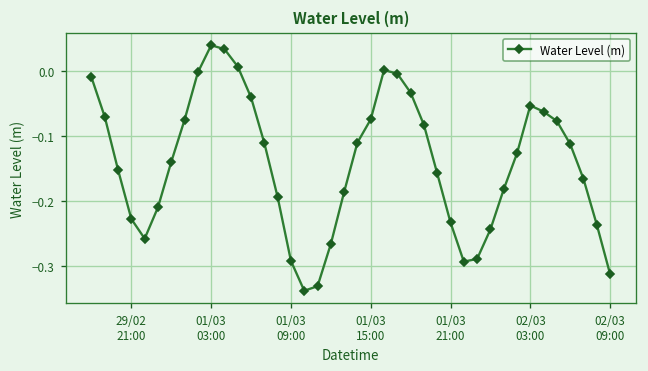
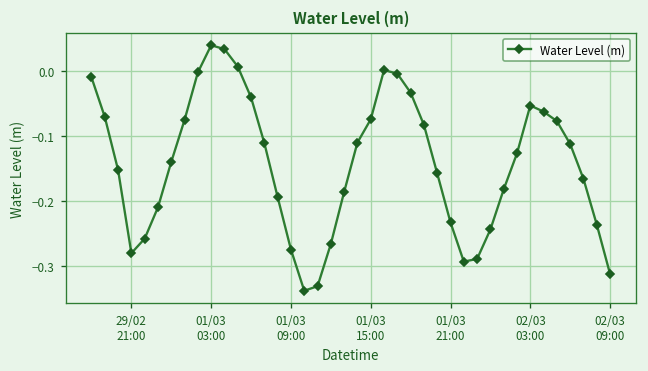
29/02 21:00: -0.23 -> -0.28
01/03 09:00: -0.29 -> -0.28
